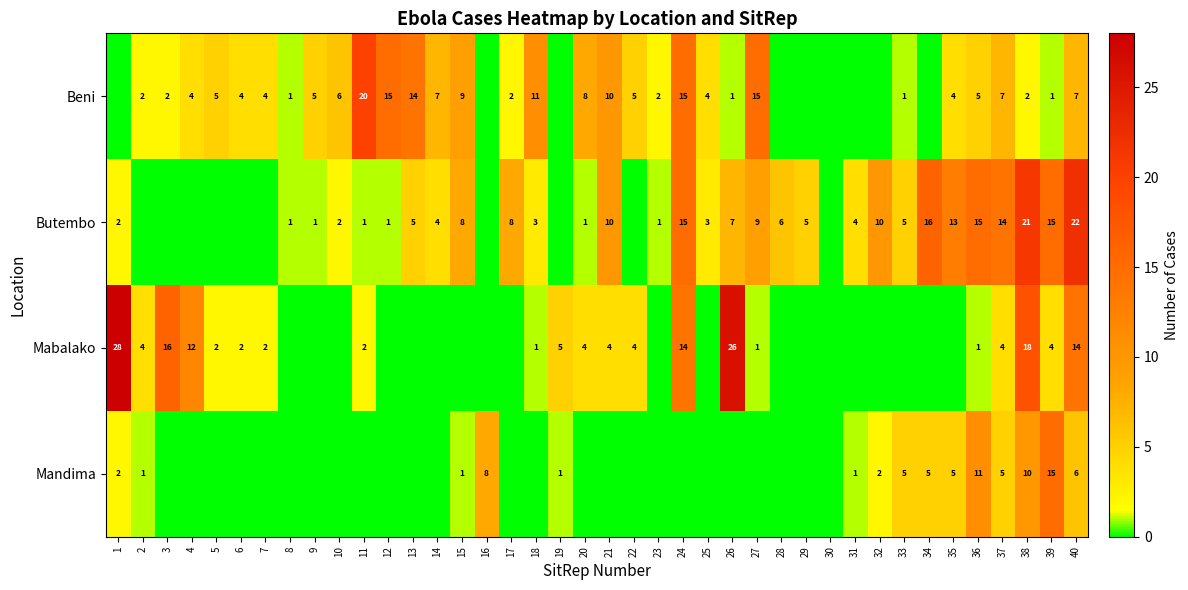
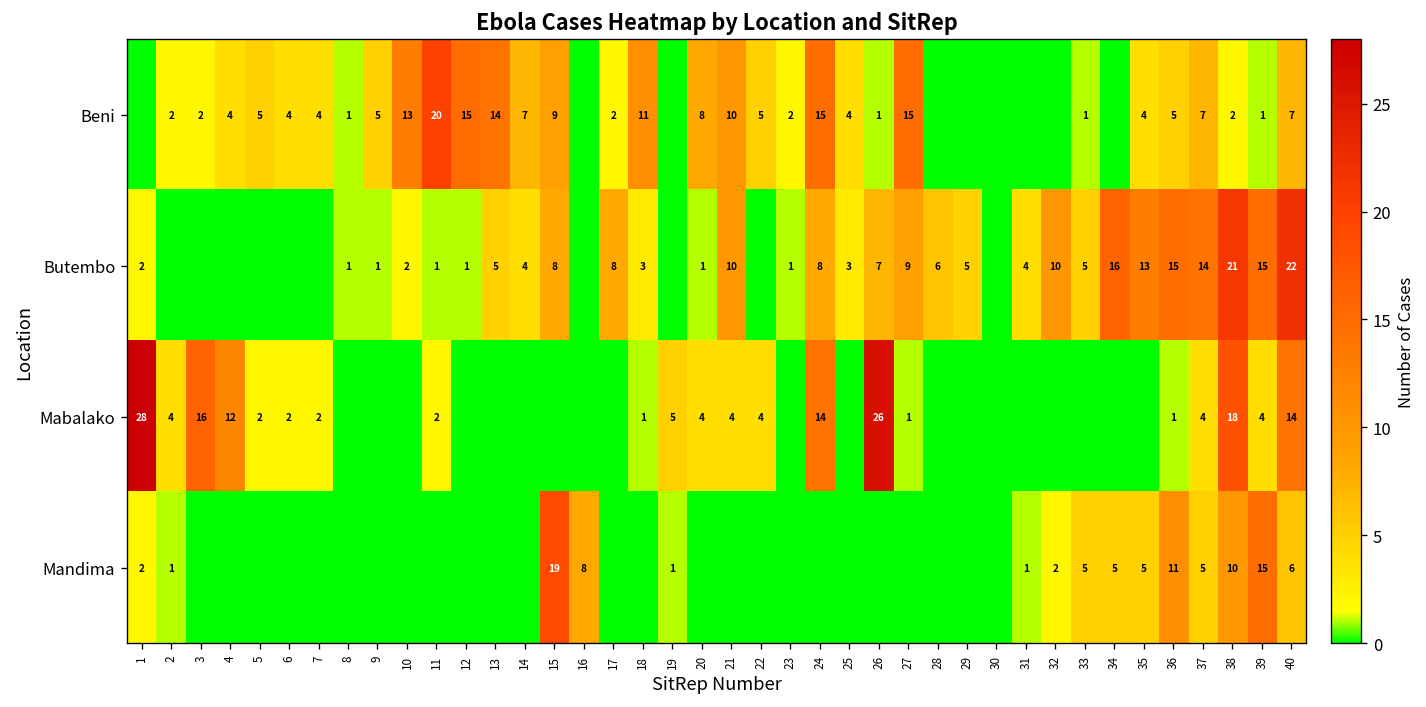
Beni, 10: 6 -> 13
Butembo, 24: 15 -> 8
Mandima, 15: 1 -> 19
